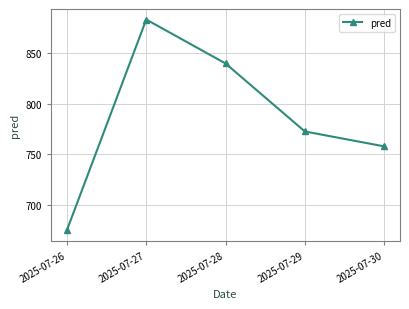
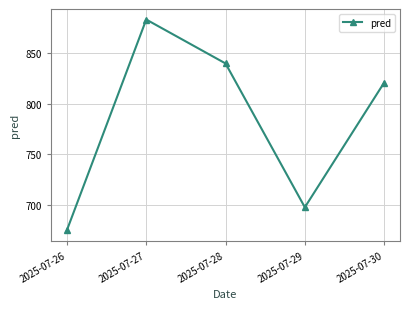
2025-07-29: 772 -> 697
2025-07-30: 758 -> 821
